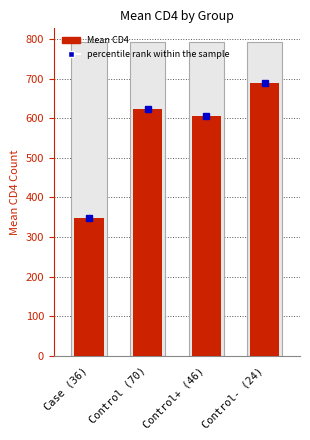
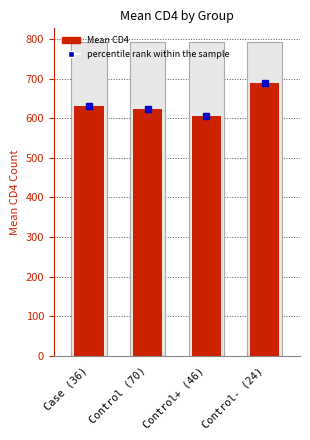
Mean CD4, Case (36): 350 -> 630
